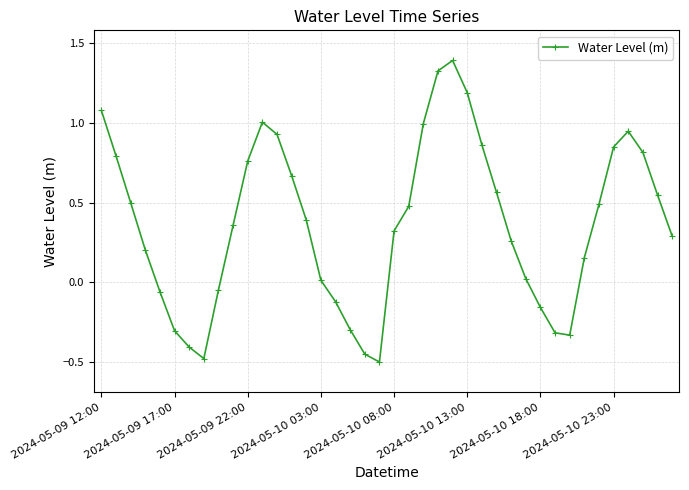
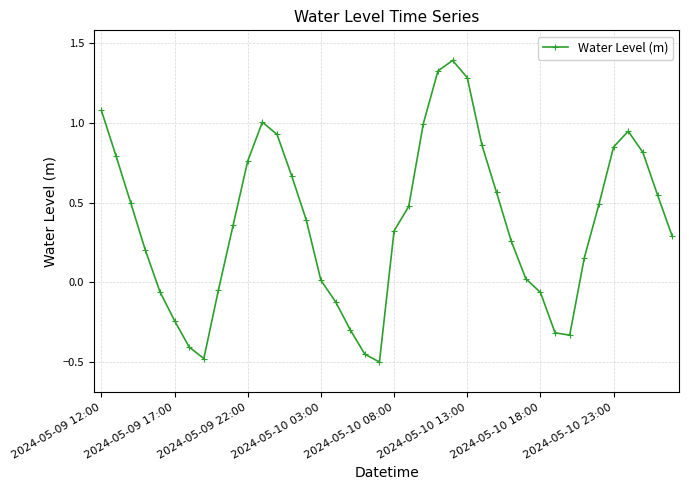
2024-05-09 17:00: -0.30 -> -0.24
2024-05-10 13:00: 1.19 -> 1.28
2024-05-10 18:00: -0.16 -> -0.06
